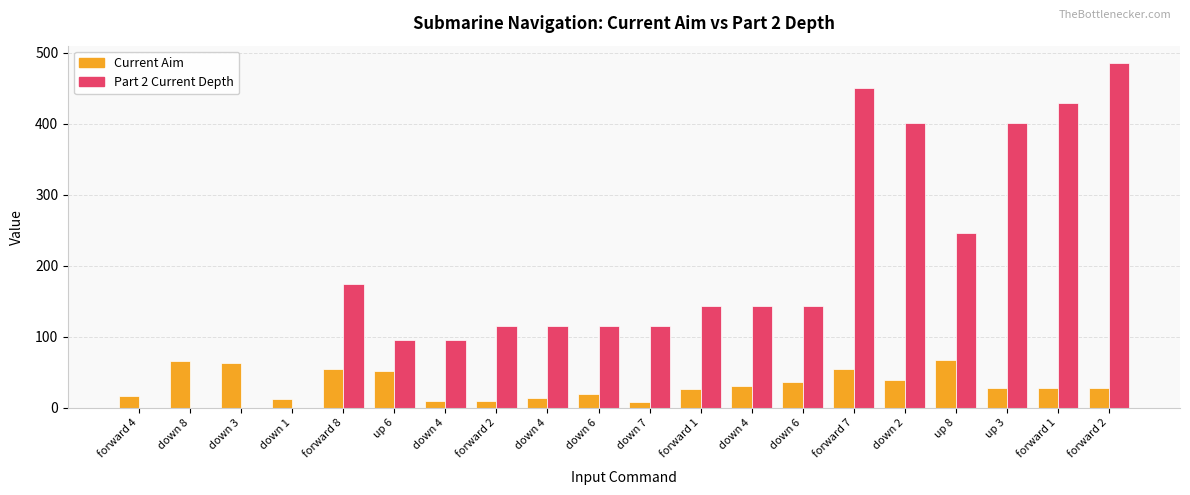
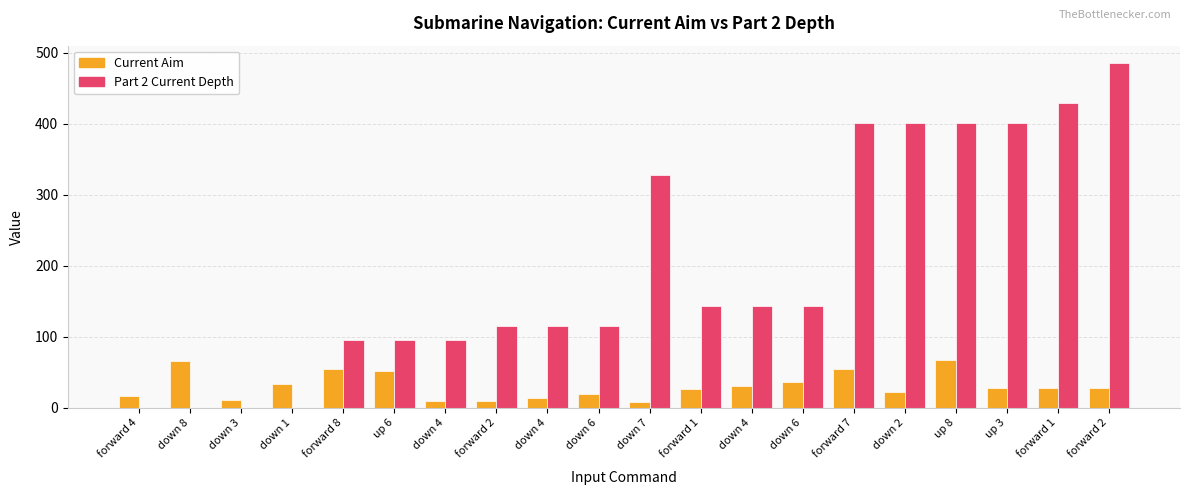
Current Aim, down 3: 60 -> 10
Current Aim, down 1: 10 -> 30
Part 2 Current Depth, forward 8: 170 -> 100
Part 2 Current Depth, down 7: 120 -> 330
Part 2 Current Depth, forward 7: 450 -> 400
Current Aim, down 2: 40 -> 20
Part 2 Current Depth, up 8: 250 -> 400
